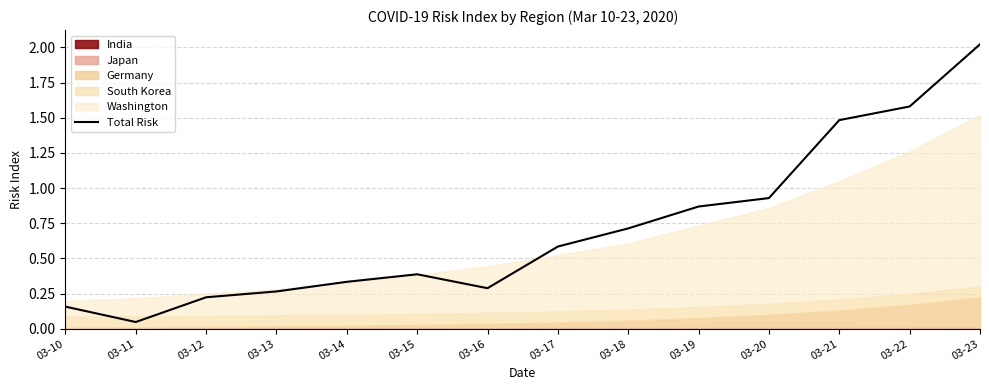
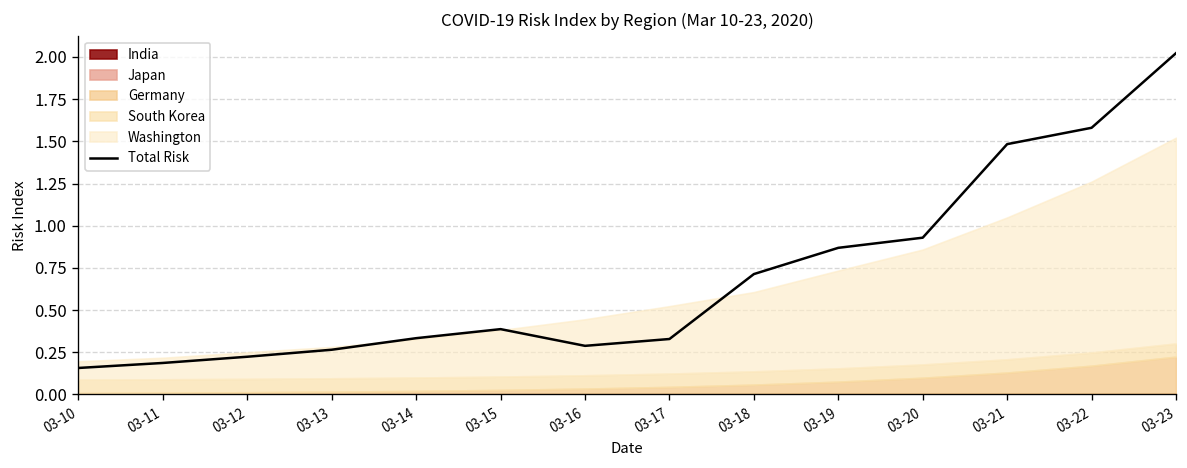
Total Risk, 03-11: 0.05 -> 0.19
Total Risk, 03-17: 0.58 -> 0.33
